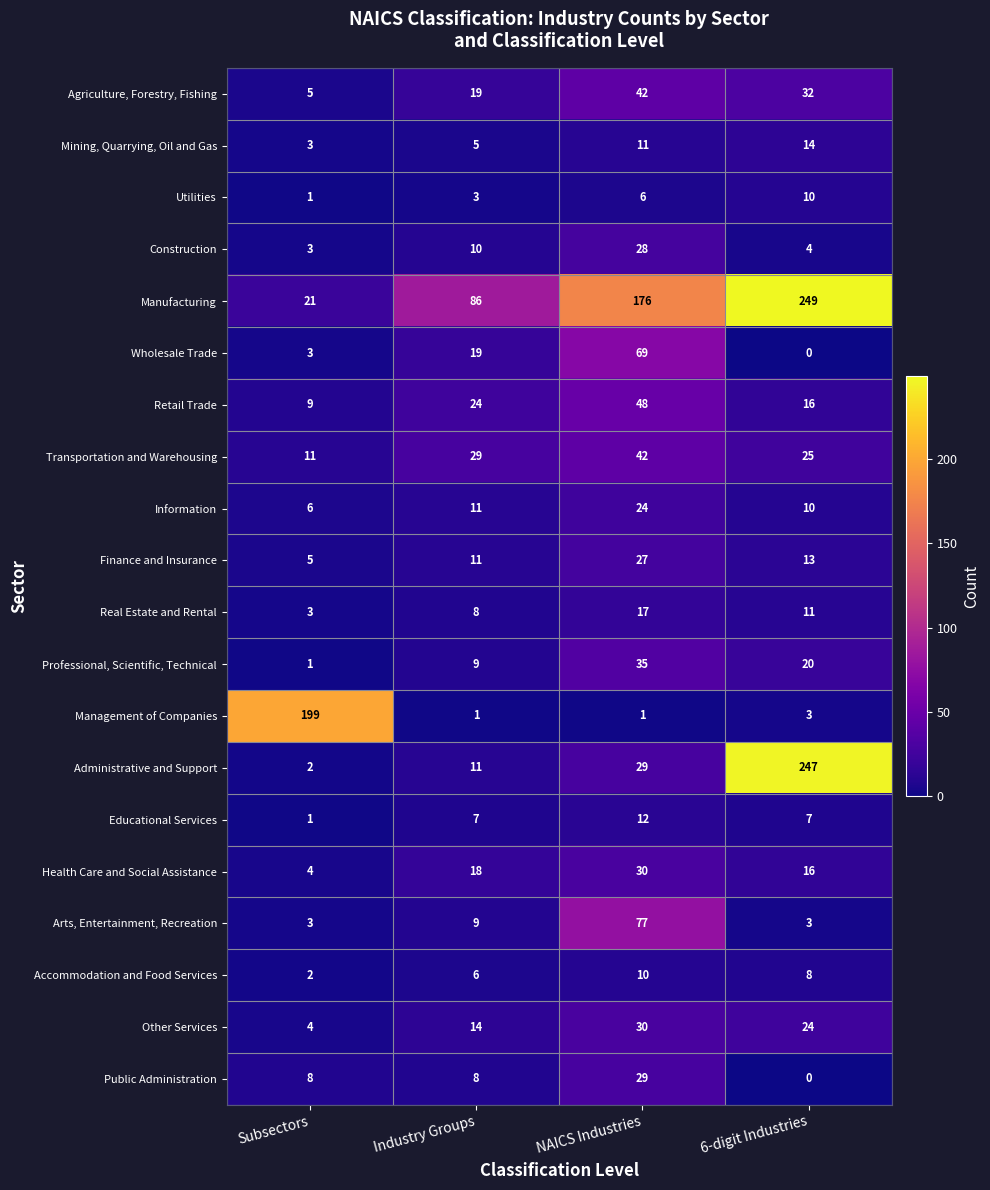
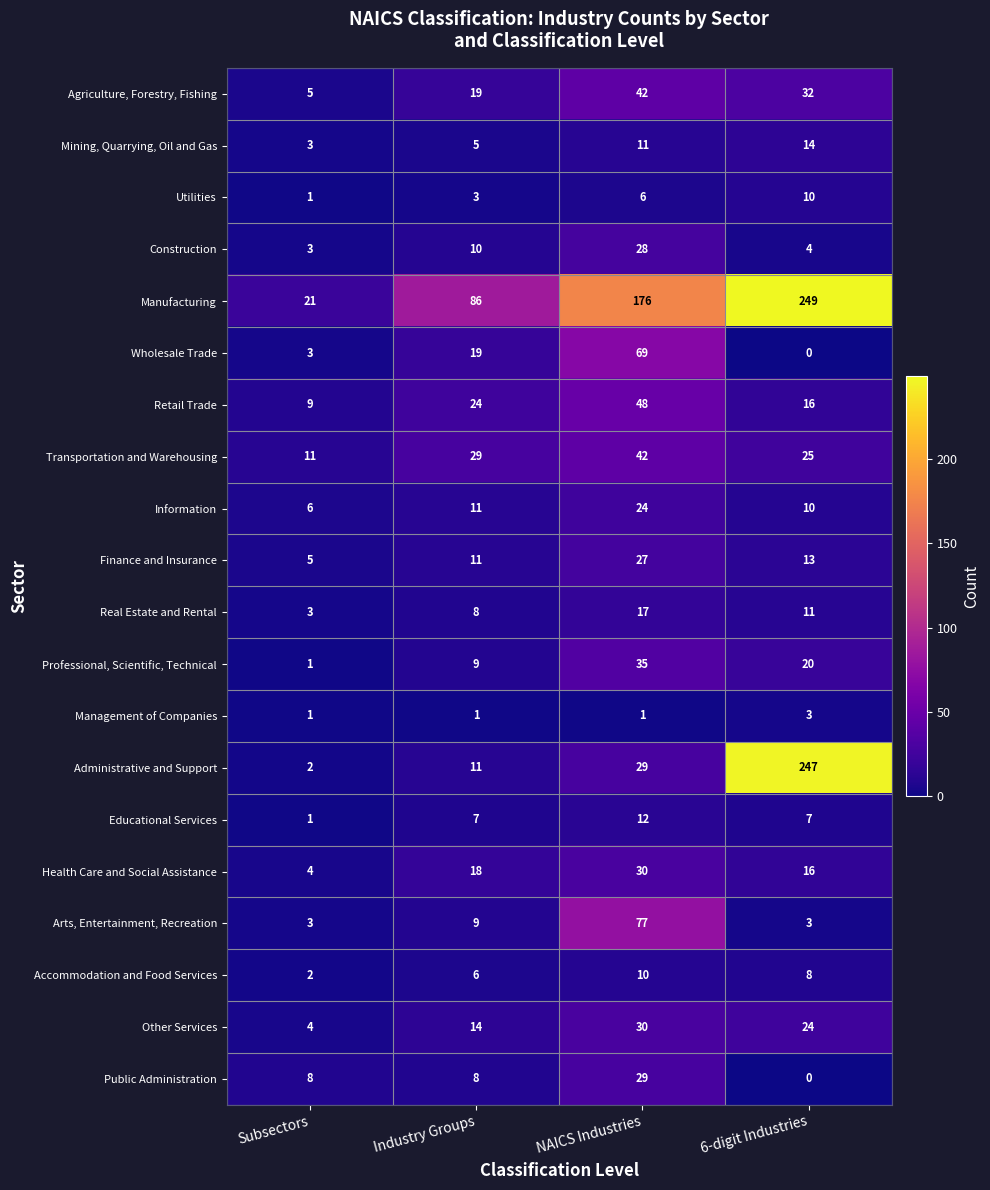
Management of Companies, Subsectors: 199 -> 1
